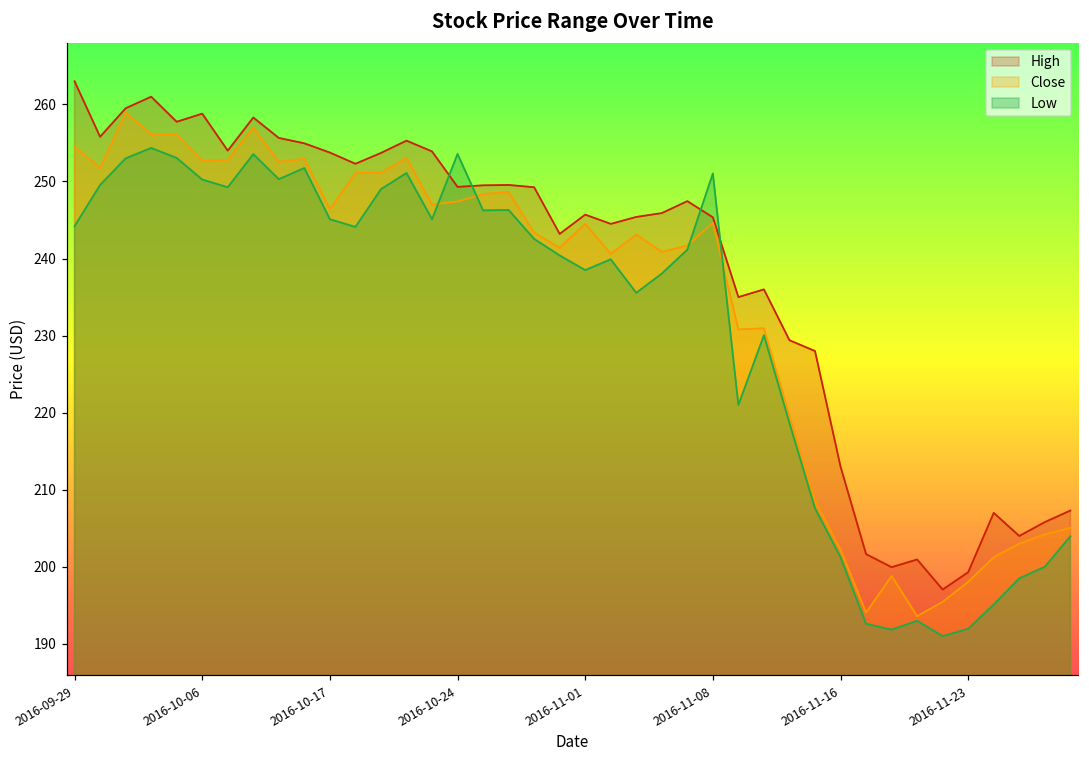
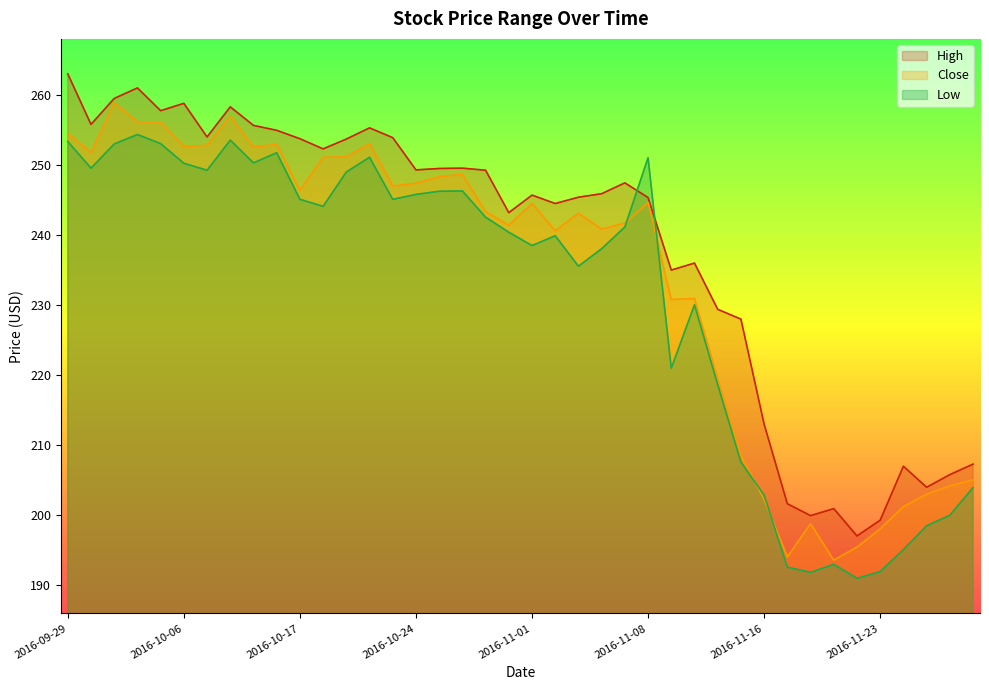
Low, 2016-09-29: 244 -> 253
Low, 2016-10-24: 254 -> 246
Low, 2016-11-16: 201 -> 203
